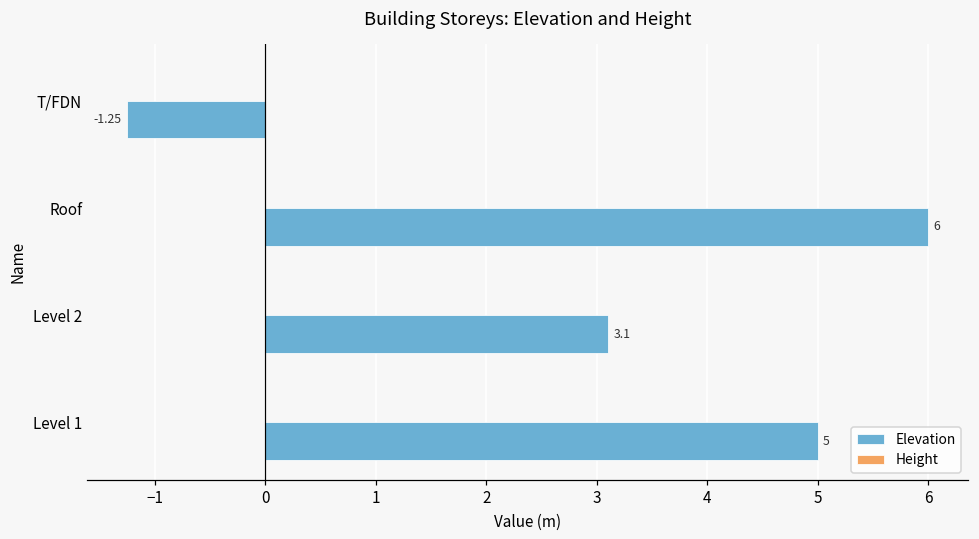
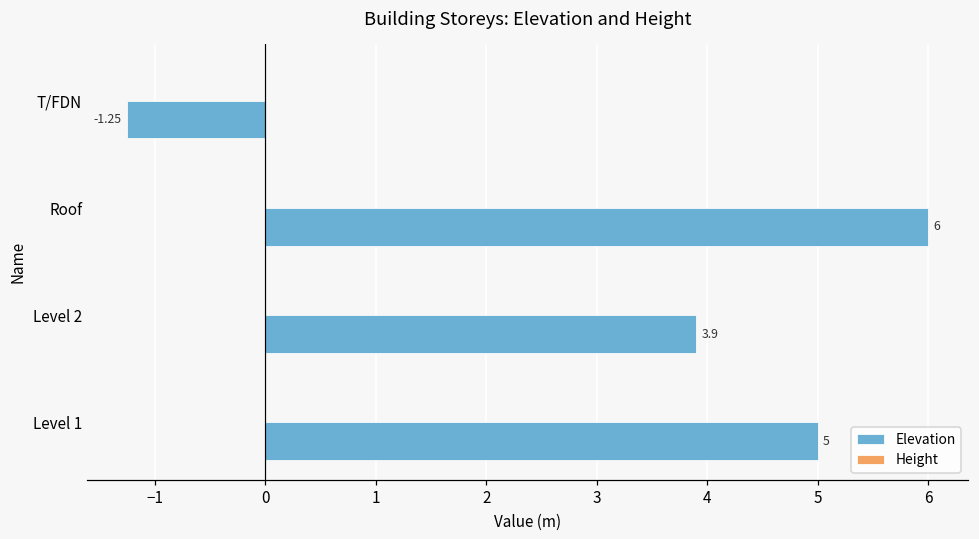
Elevation, Level 2: 3.1 -> 3.9
